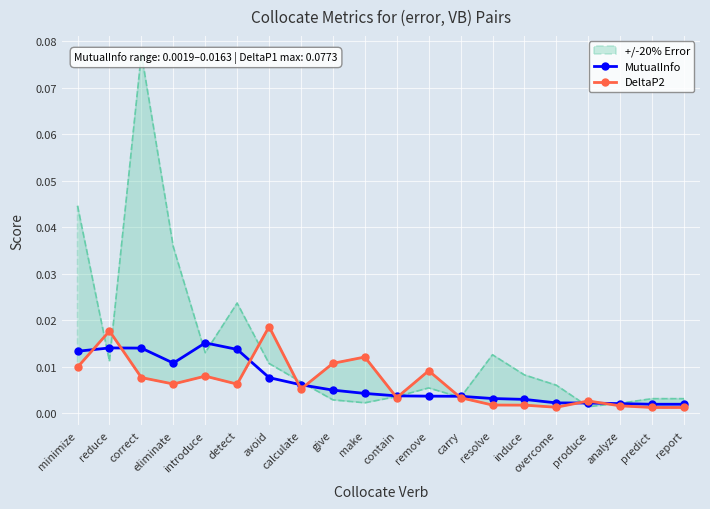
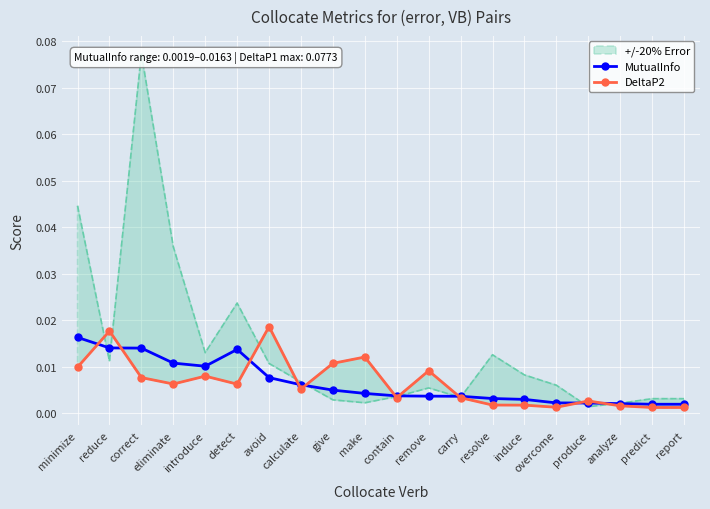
MutualInfo, minimize: 0.013 -> 0.016
MutualInfo, introduce: 0.015 -> 0.010
